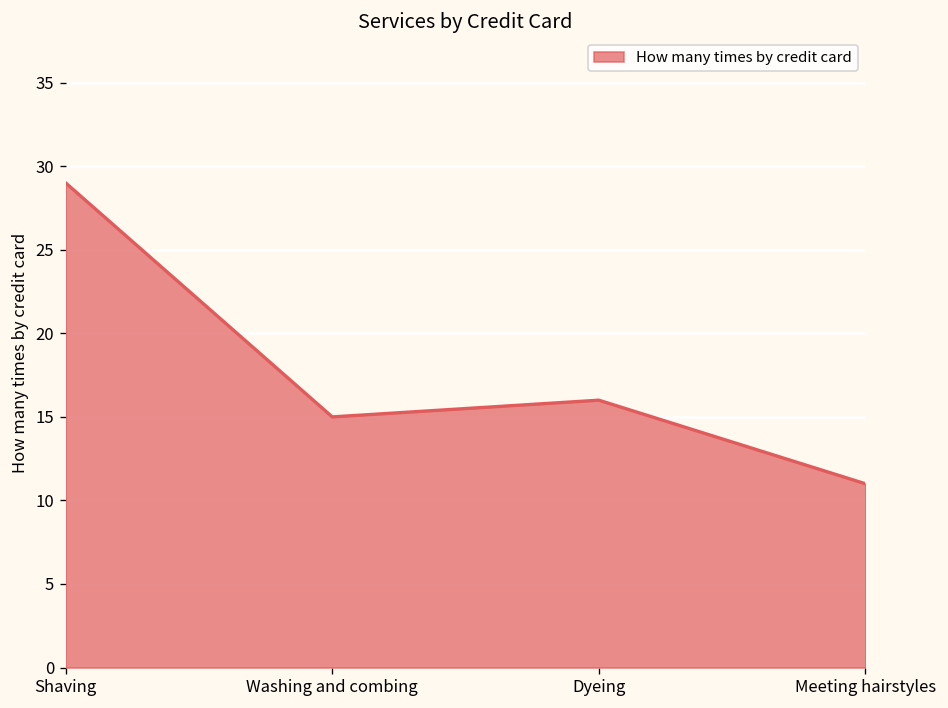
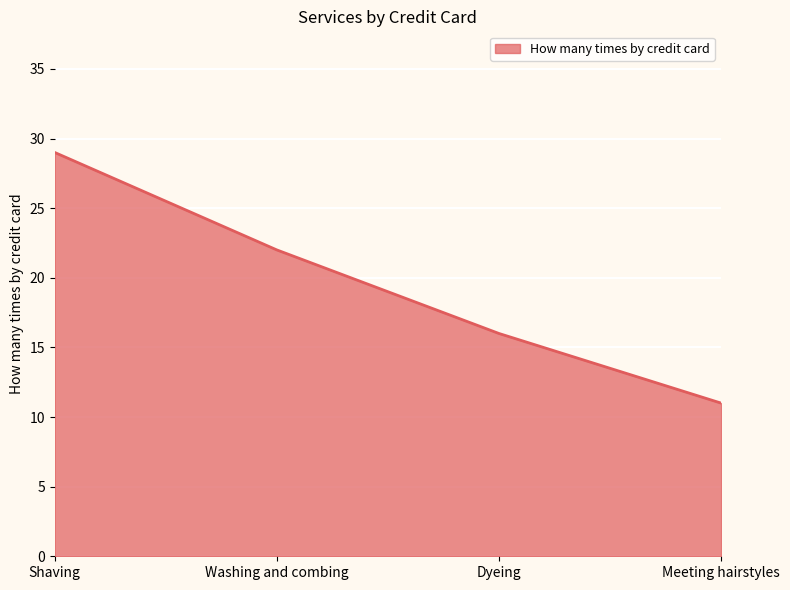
Washing and combing: 15 -> 22
